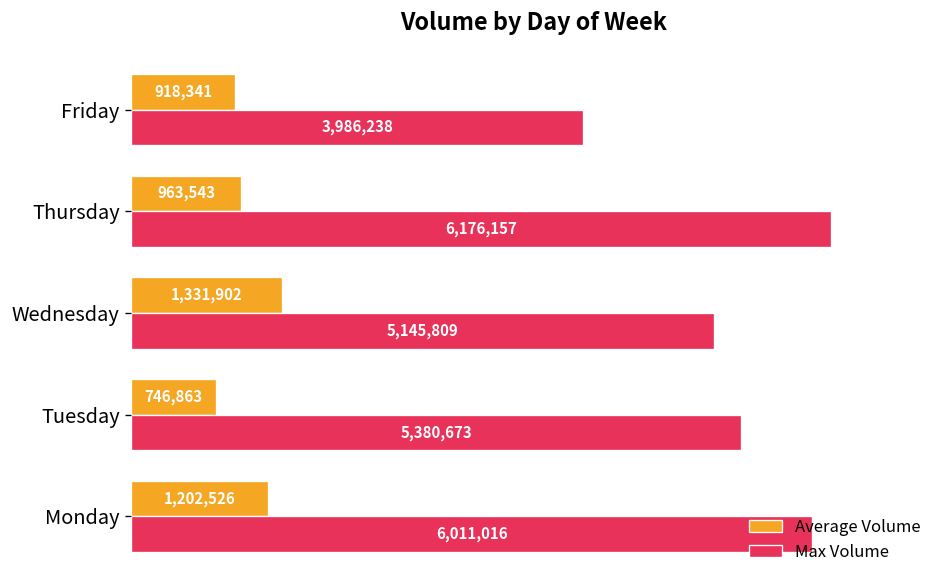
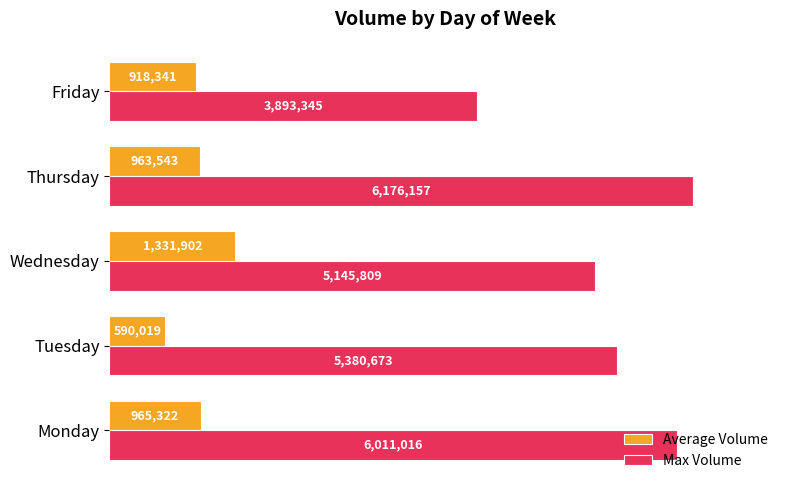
Max Volume, Friday: 3,986,238 -> 3,893,345
Average Volume, Tuesday: 746,863 -> 590,019
Average Volume, Monday: 1,202,526 -> 965,322
